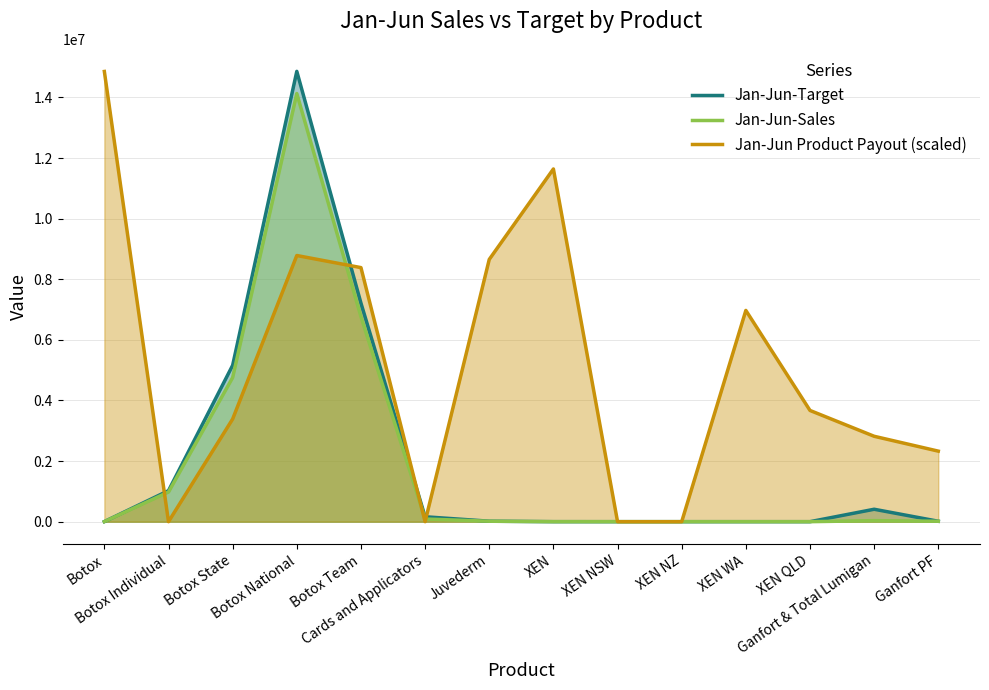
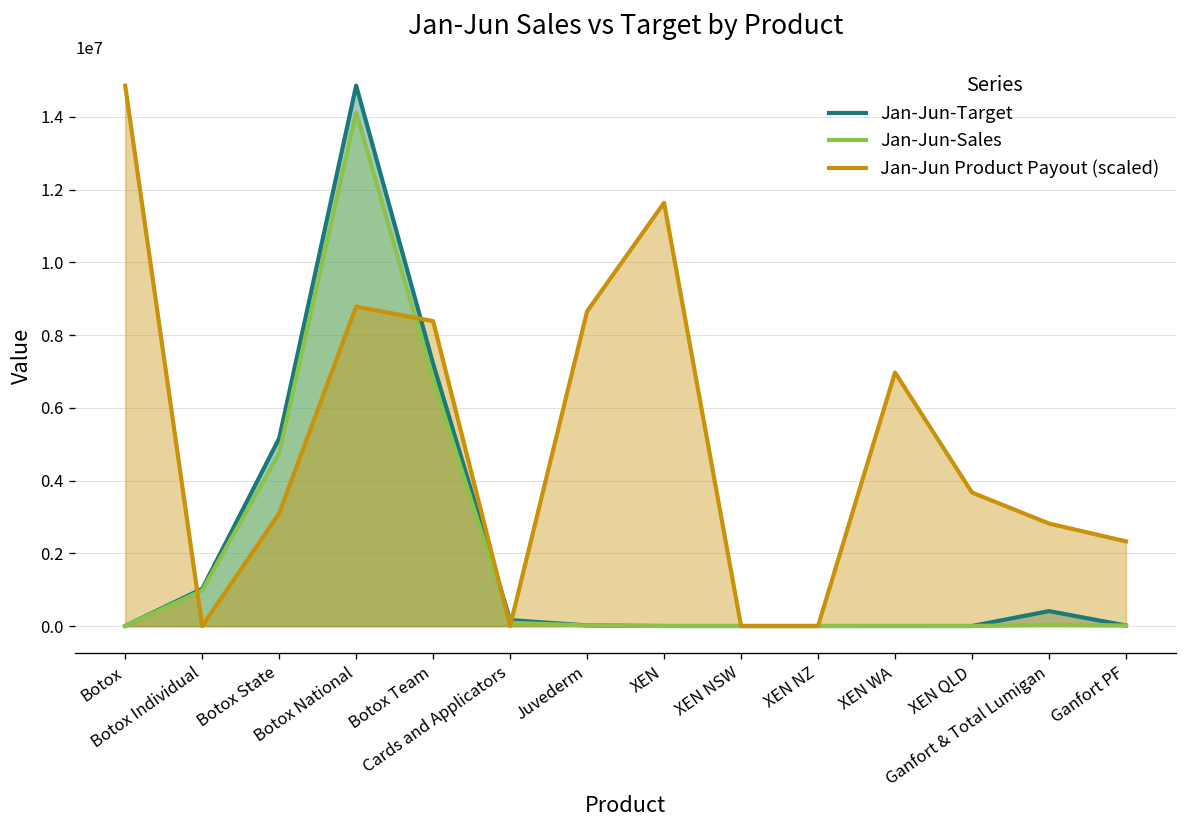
Jan-Jun Product Payout (scaled), Botox State: 3400000 -> 3100000
